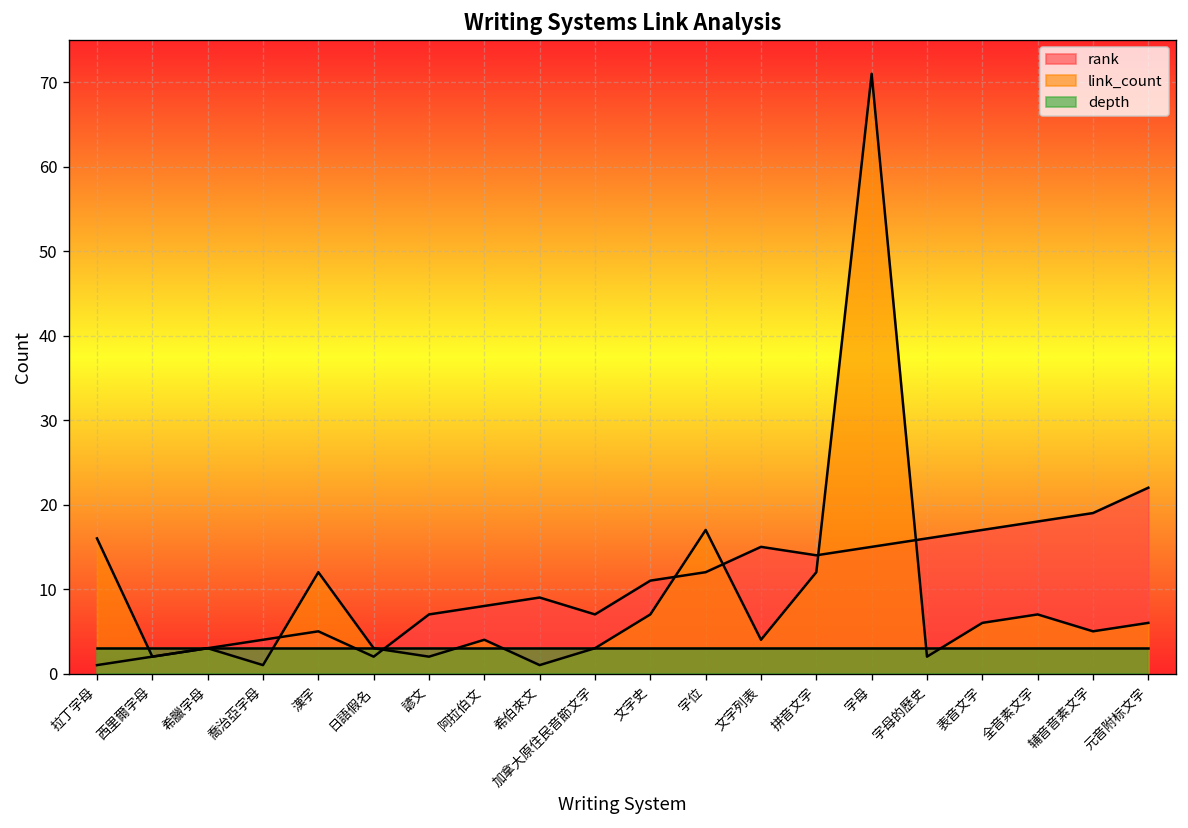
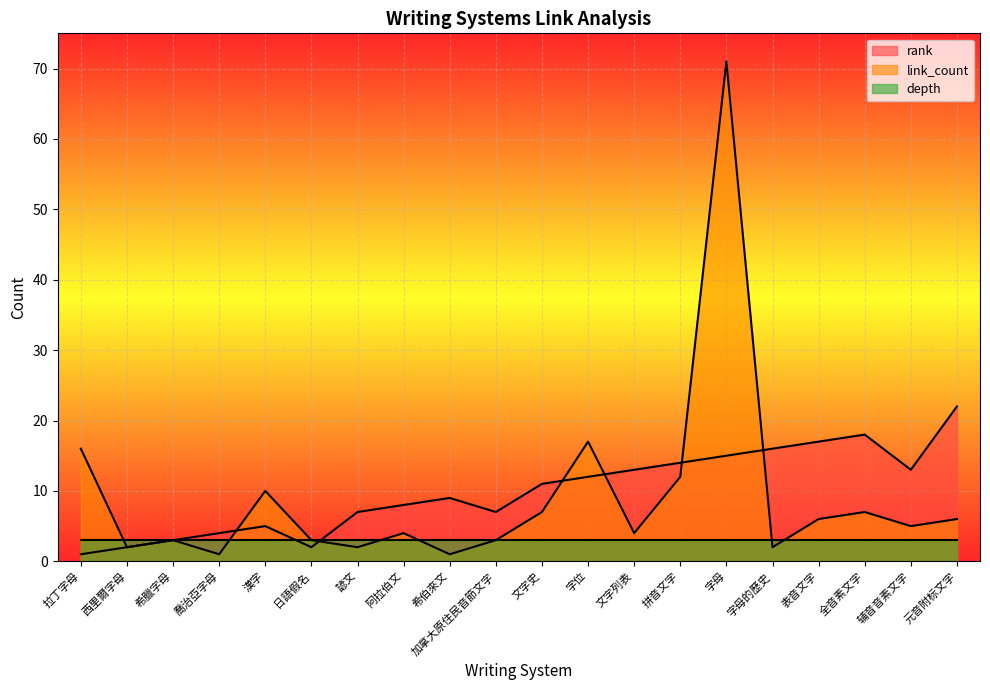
link_count, 漢字: 12 -> 10
rank, 文字列表: 15 -> 13
rank, 辅音音素文字: 19 -> 13
